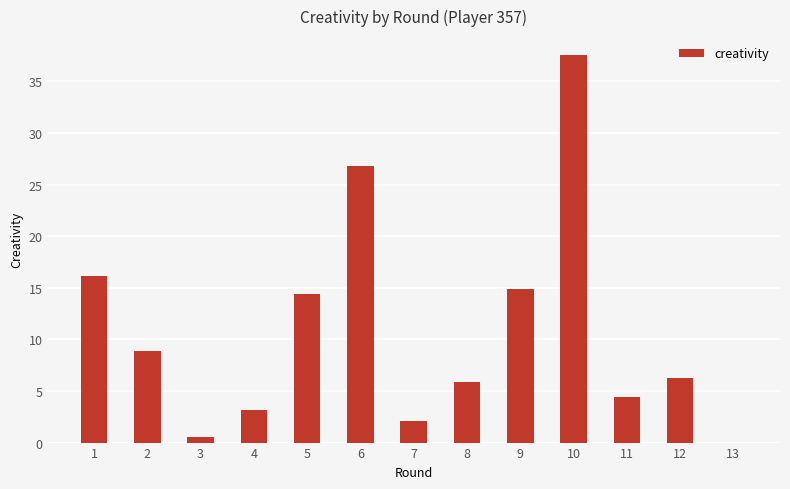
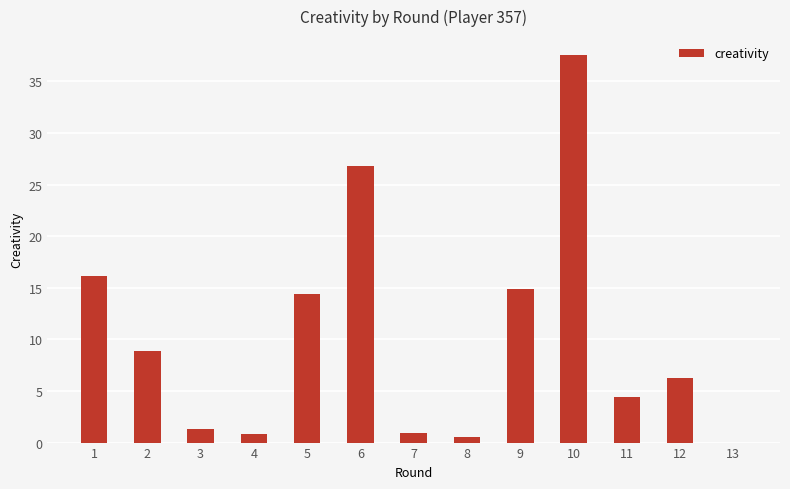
3: 0.5 -> 1.3
4: 3.2 -> 0.8
7: 2.1 -> 0.9
8: 5.9 -> 0.5
